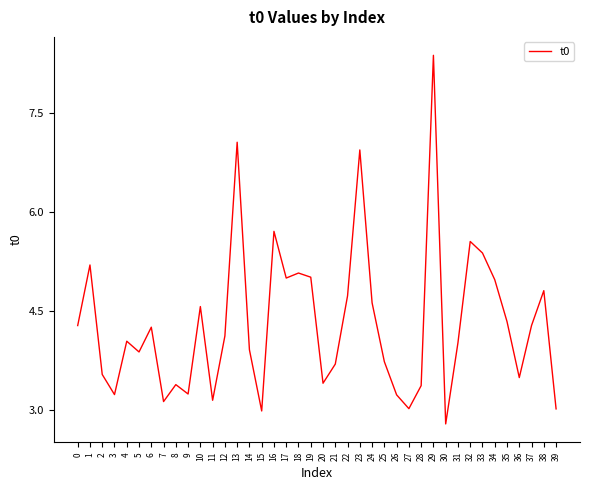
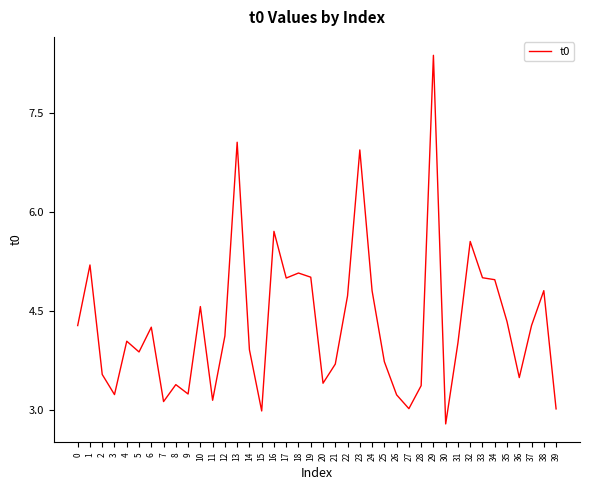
24: 4.6 -> 4.8
33: 5.4 -> 5.0
